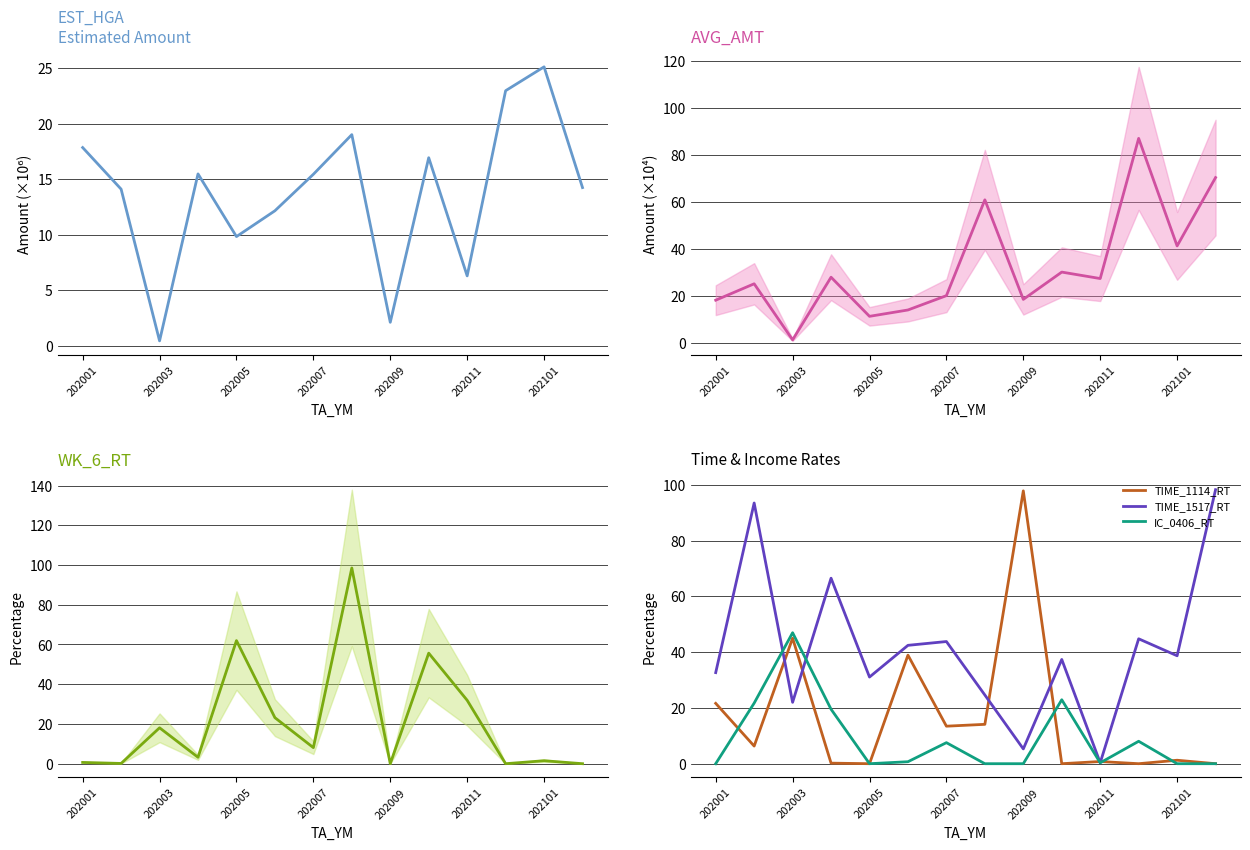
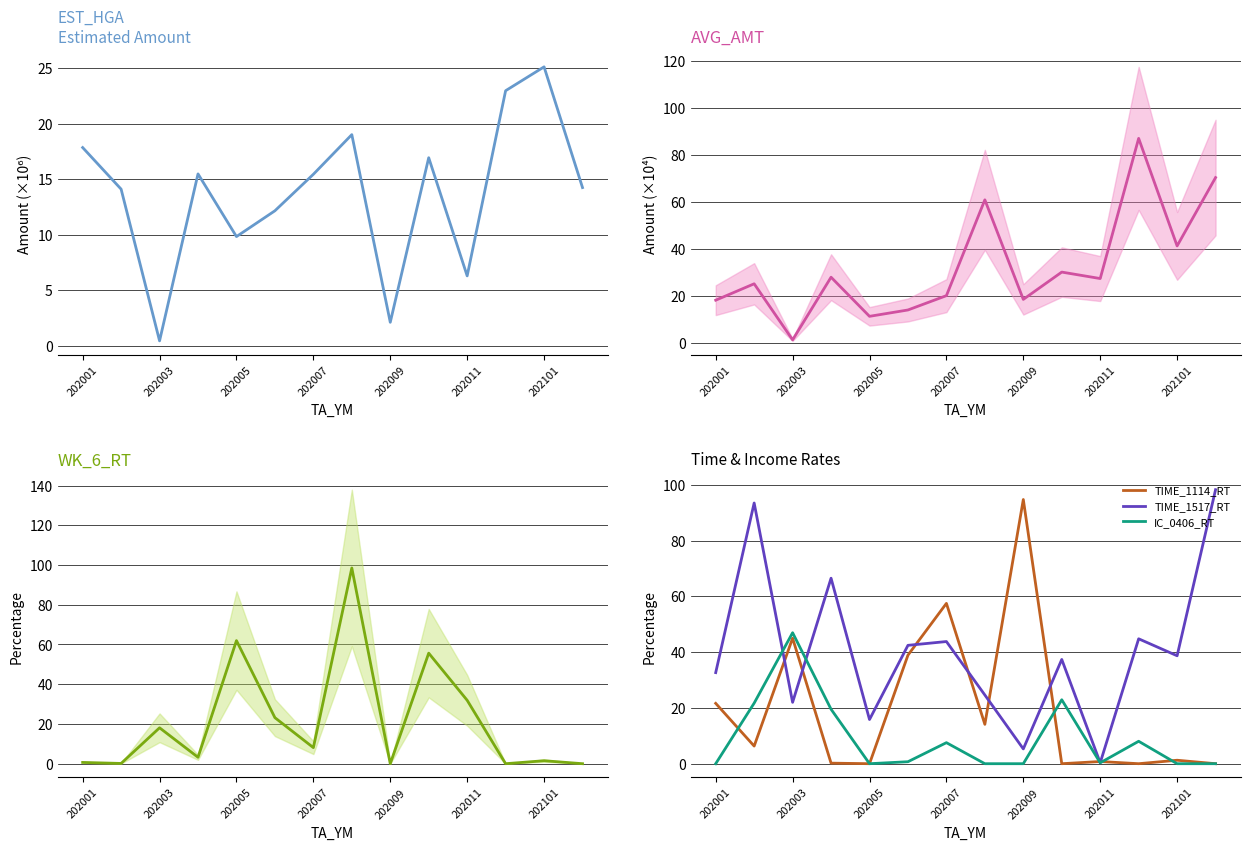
Time & Income Rates, TIME_1517_RT, 202005: 31 -> 16
Time & Income Rates, TIME_1114_RT, 202007: 13 -> 57
Time & Income Rates, TIME_1114_RT, 202009: 98 -> 95
